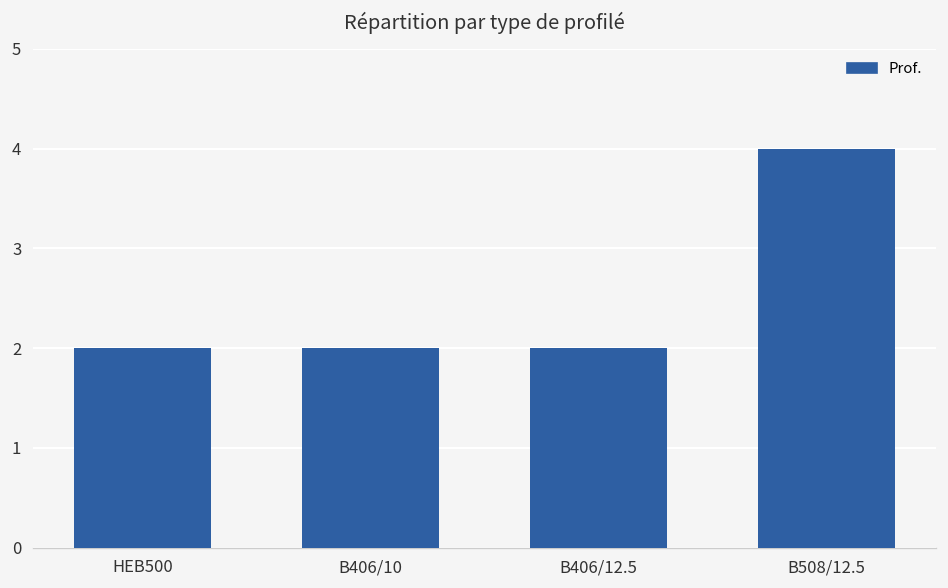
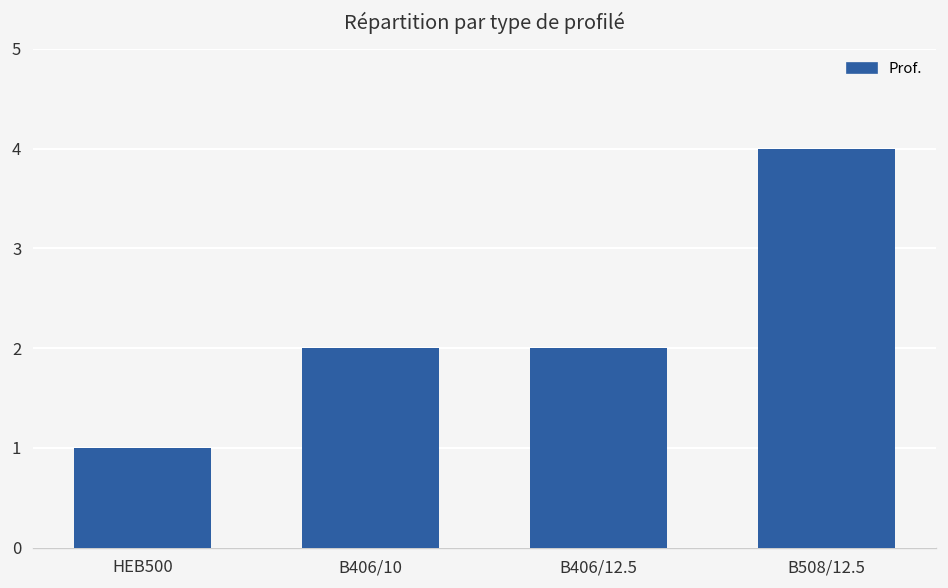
HEB500: 2 -> 1
